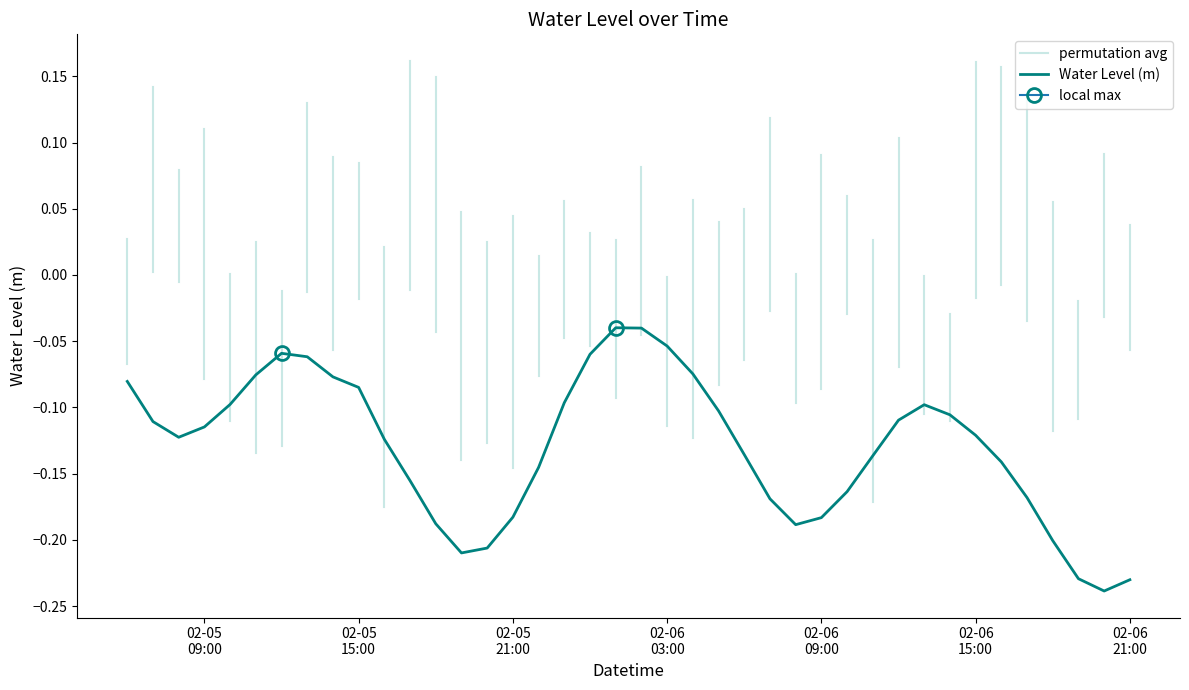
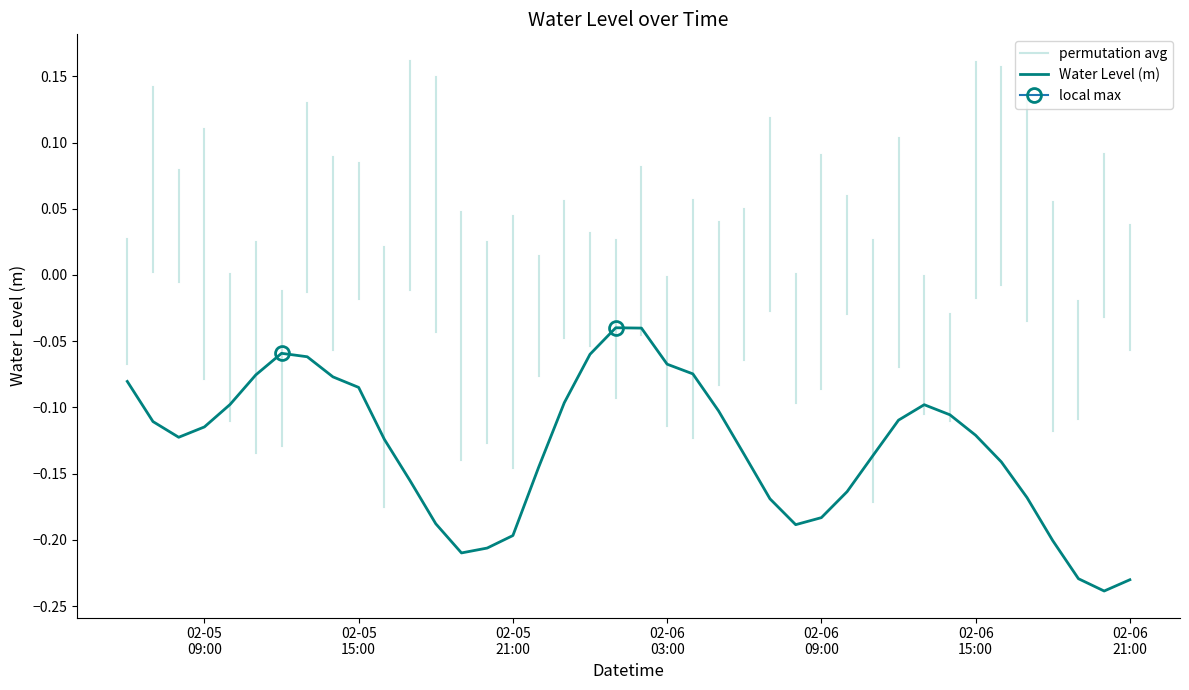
Water Level (m), 02-05 21:00: -0.183 -> -0.197
Water Level (m), 02-06 03:00: -0.054 -> -0.067
